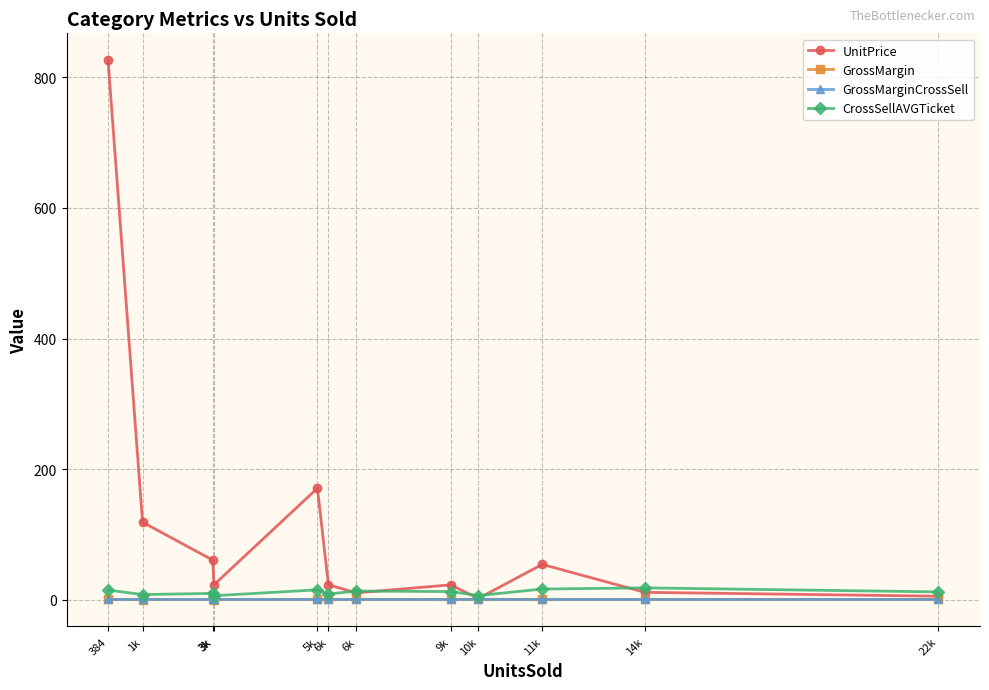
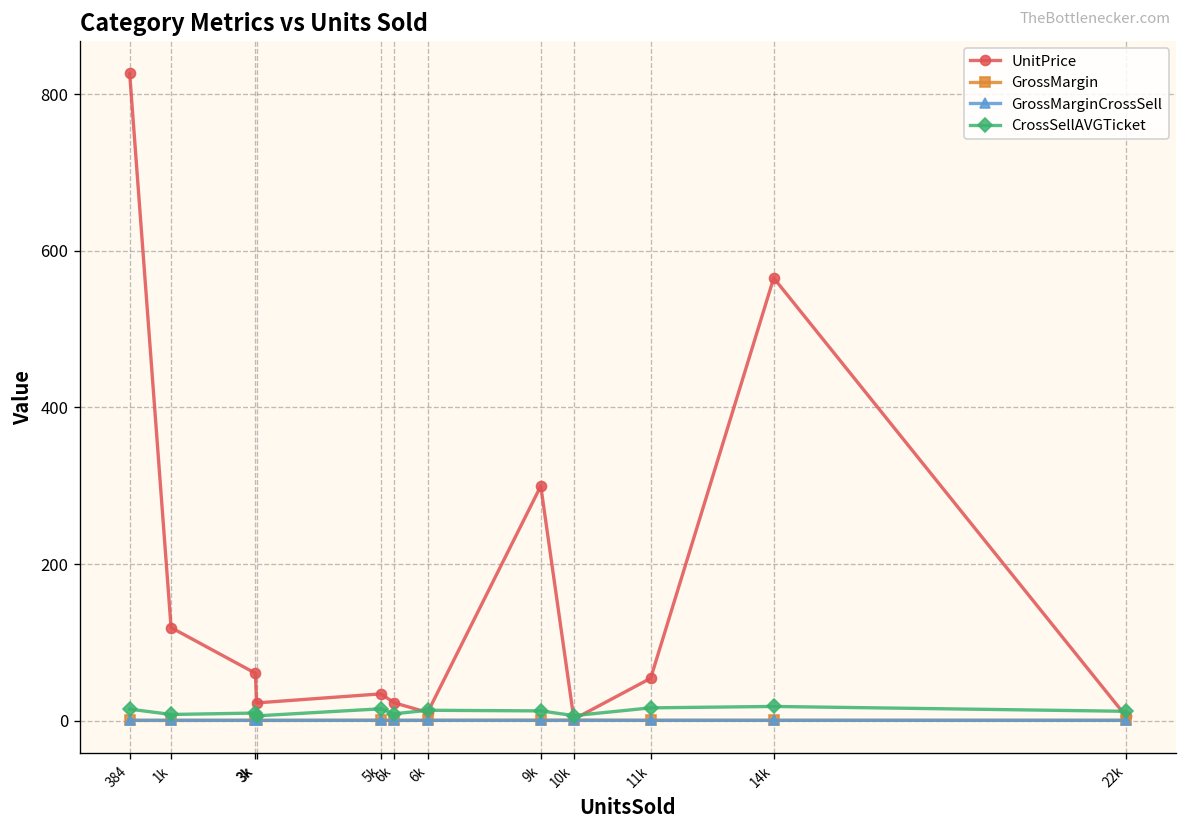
UnitPrice, 5k: 170 -> 30
UnitPrice, 9k: 20 -> 300
UnitPrice, 14k: 10 -> 560
